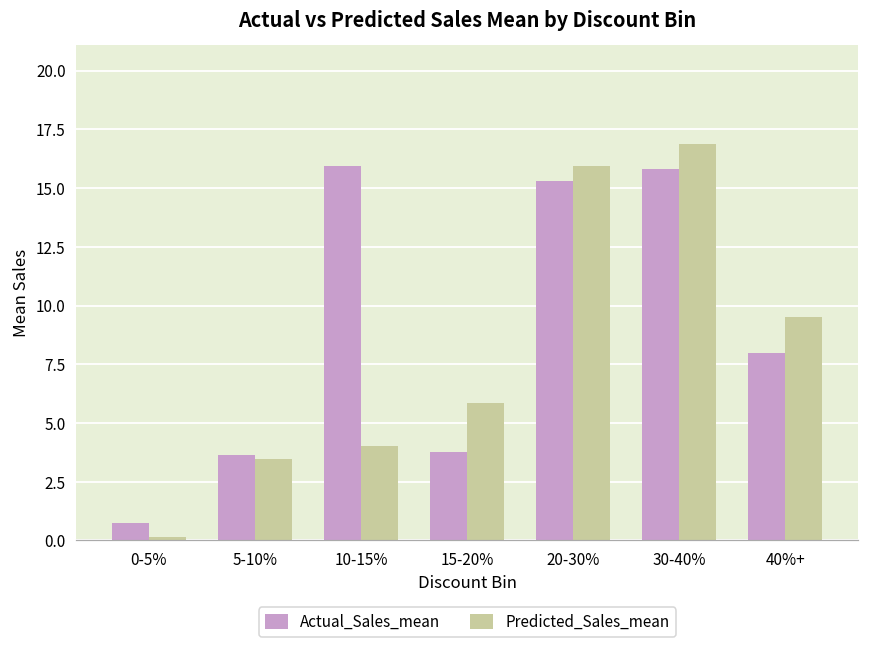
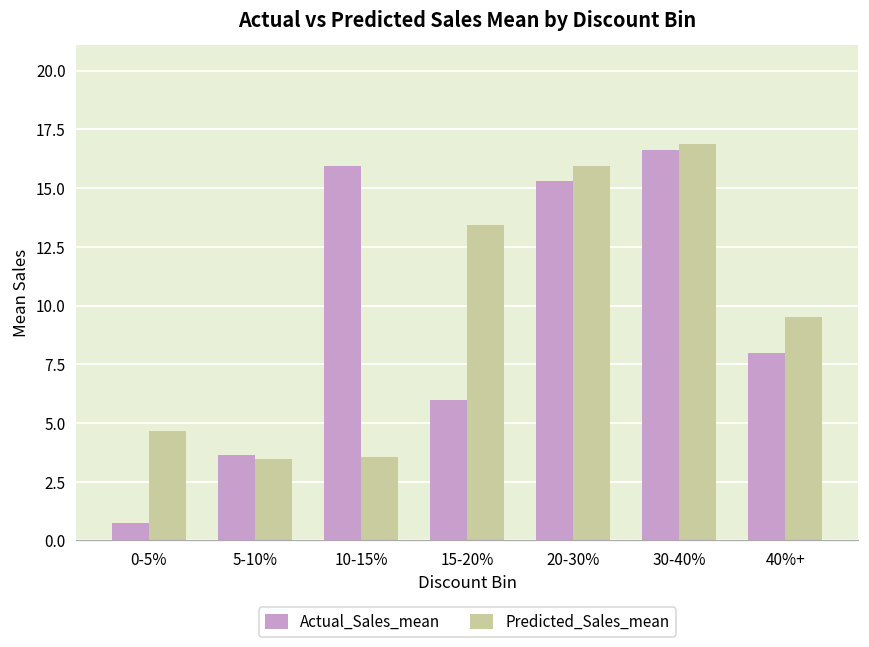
Predicted_Sales_mean, 0-5%: 0.1 -> 4.7
Predicted_Sales_mean, 10-15%: 4.0 -> 3.5
Actual_Sales_mean, 15-20%: 3.8 -> 6.0
Predicted_Sales_mean, 15-20%: 5.9 -> 13.4
Actual_Sales_mean, 30-40%: 15.8 -> 16.6
